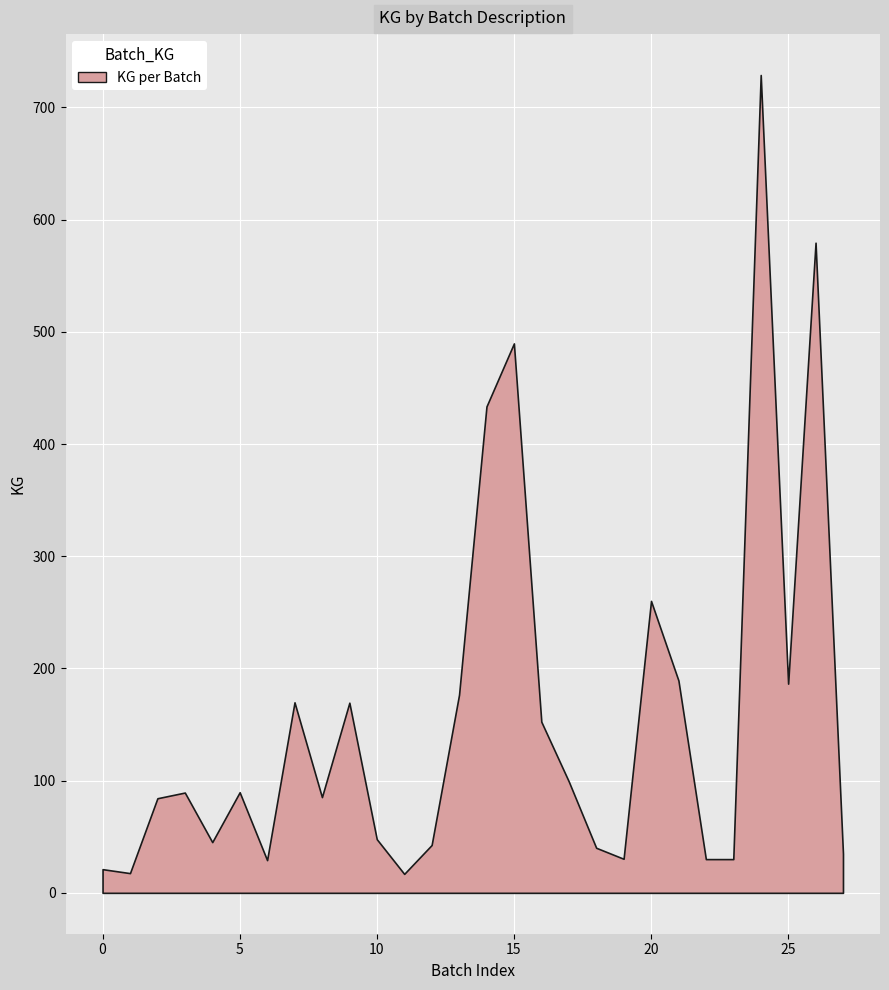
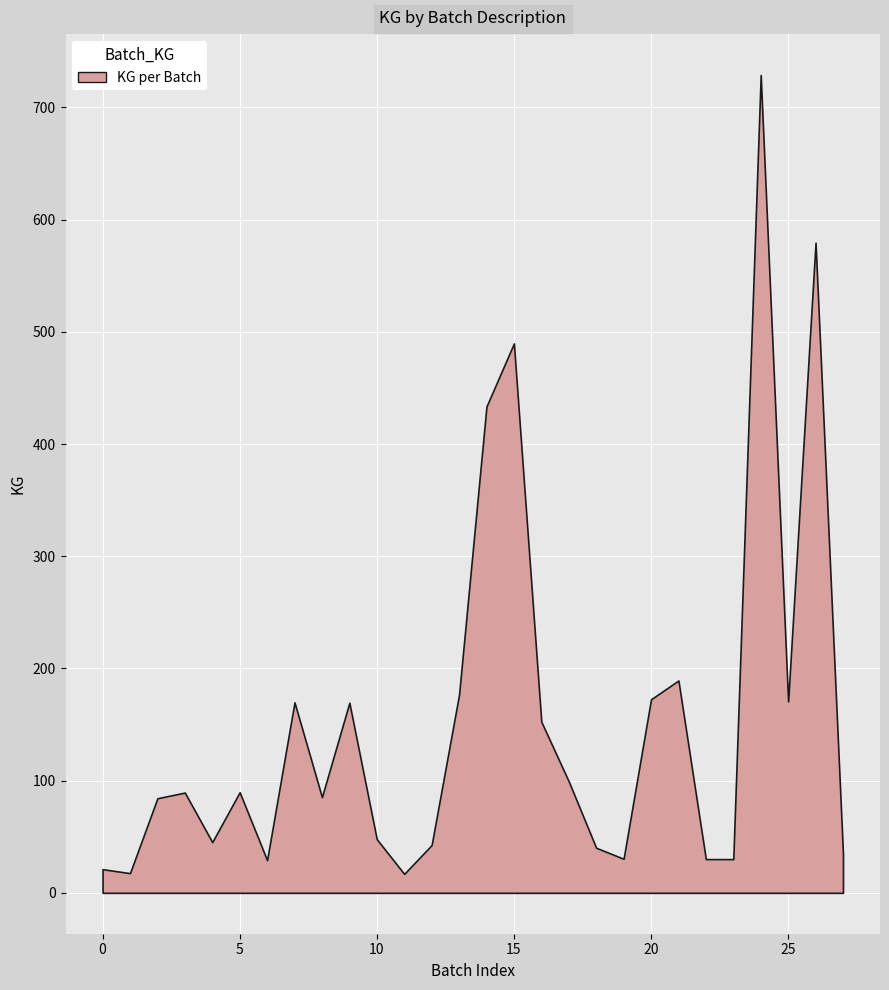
20: 260 -> 172
25: 186 -> 171
